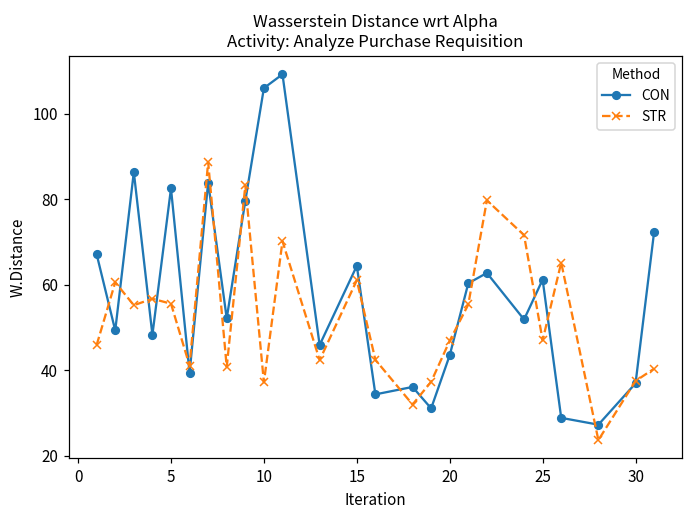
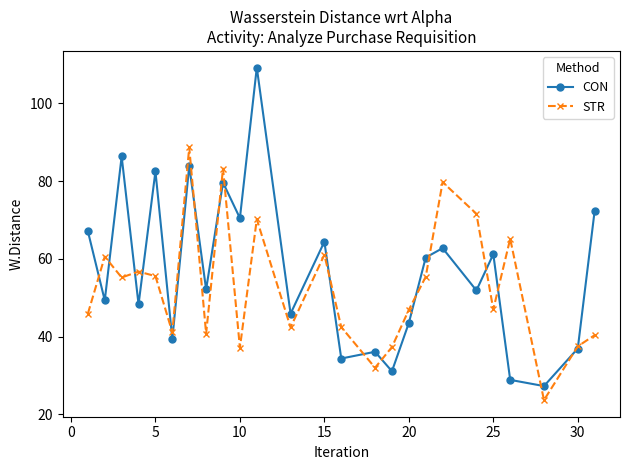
CON, 10: 106 -> 70
